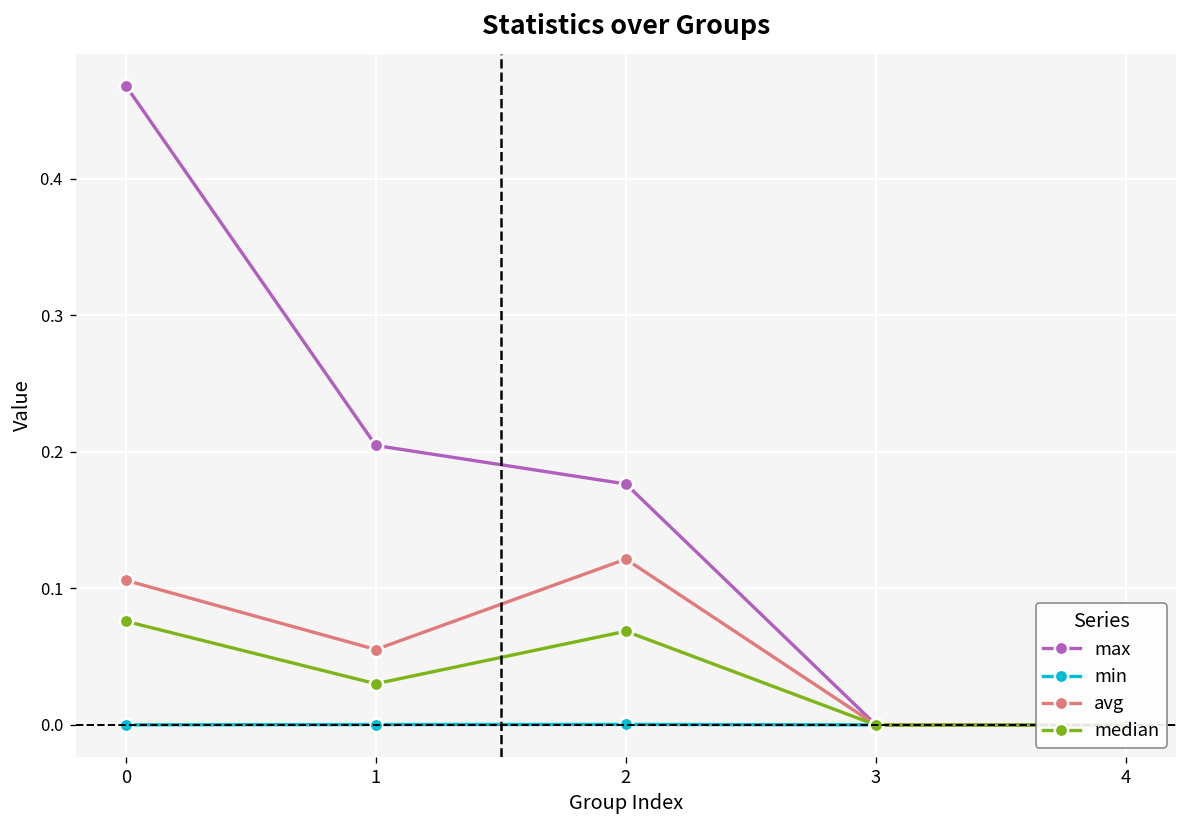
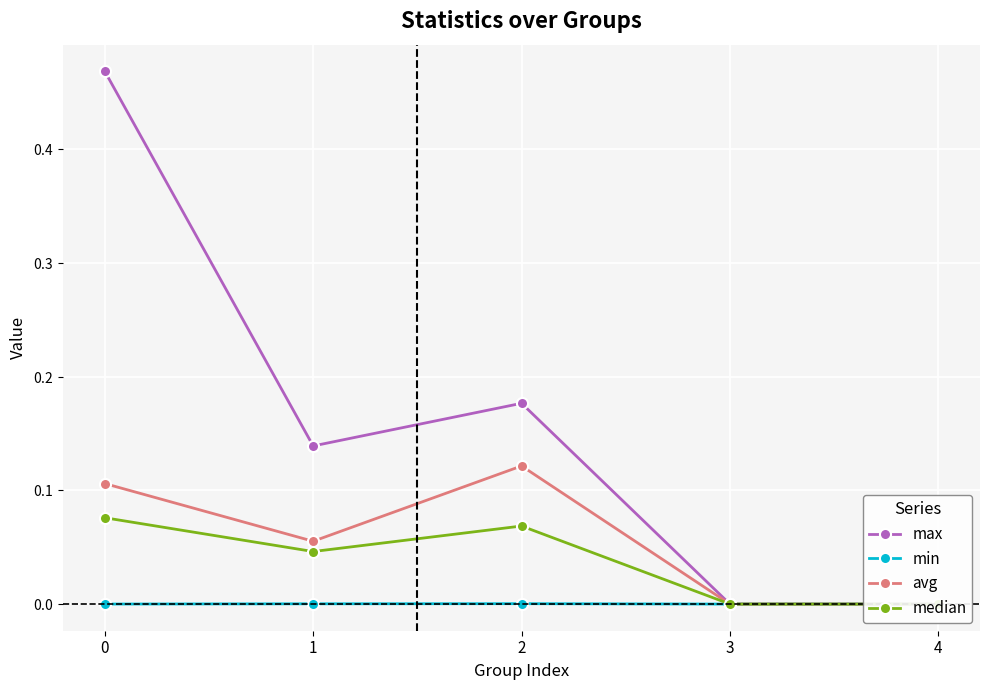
max, 1: 0.205 -> 0.139
median, 1: 0.030 -> 0.046
